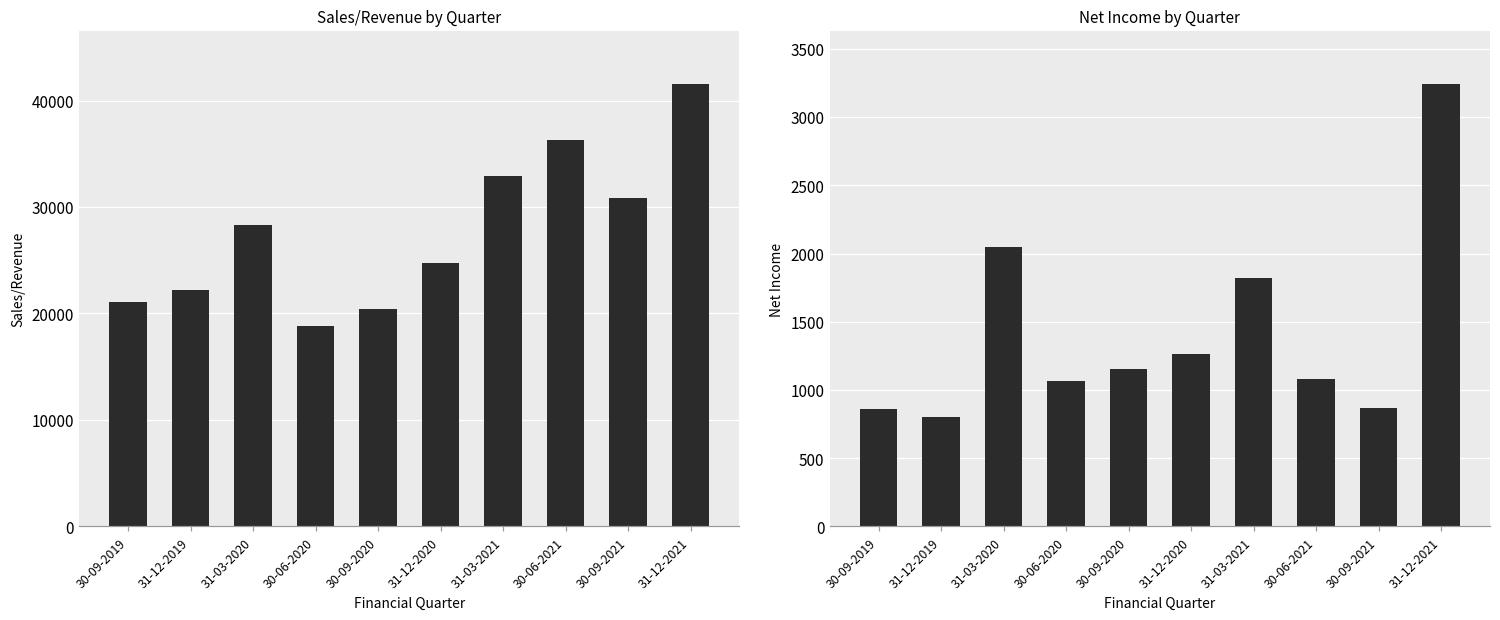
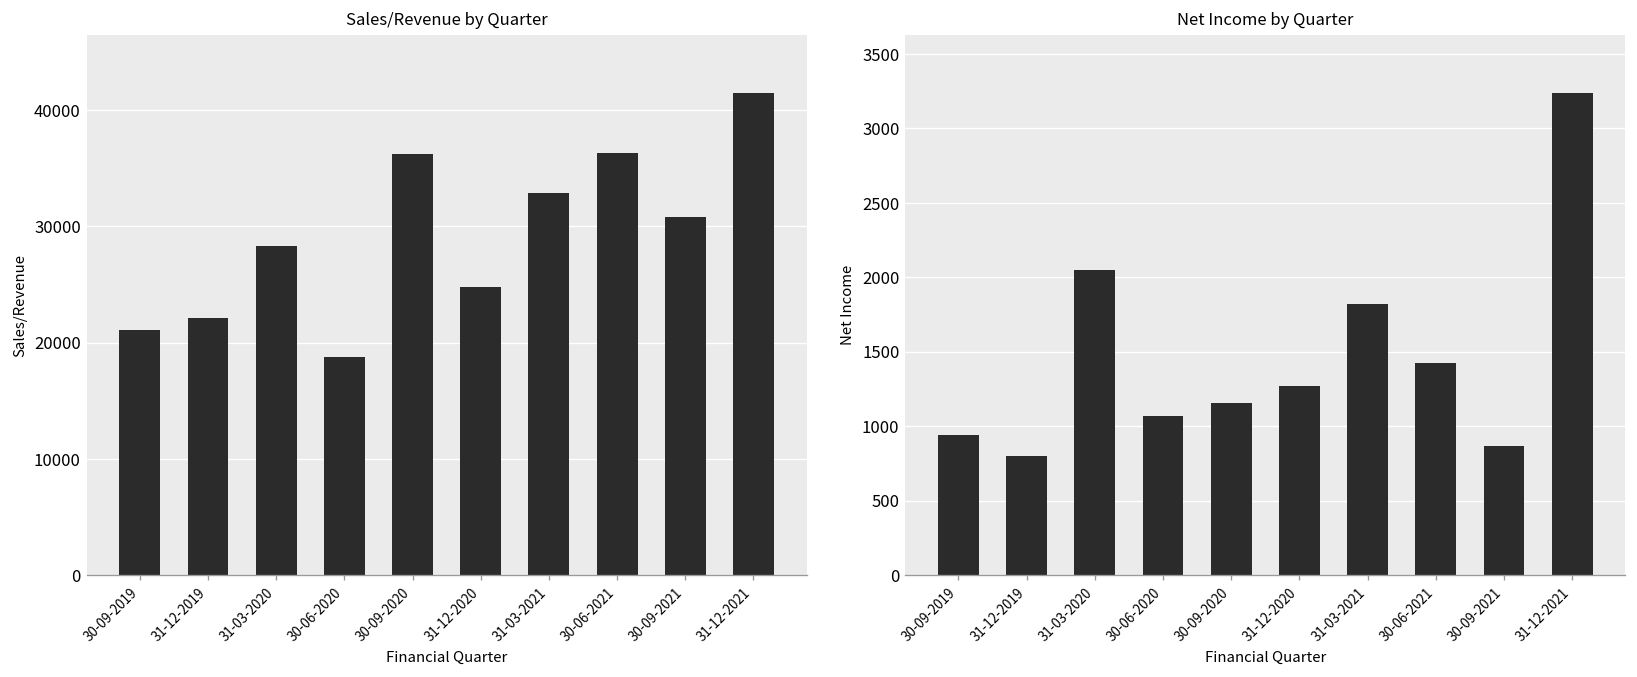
Sales/Revenue by Quarter, 30-09-2020: 20000 -> 36000
Net Income by Quarter, 30-09-2019: 860 -> 940
Net Income by Quarter, 30-06-2021: 1080 -> 1420
